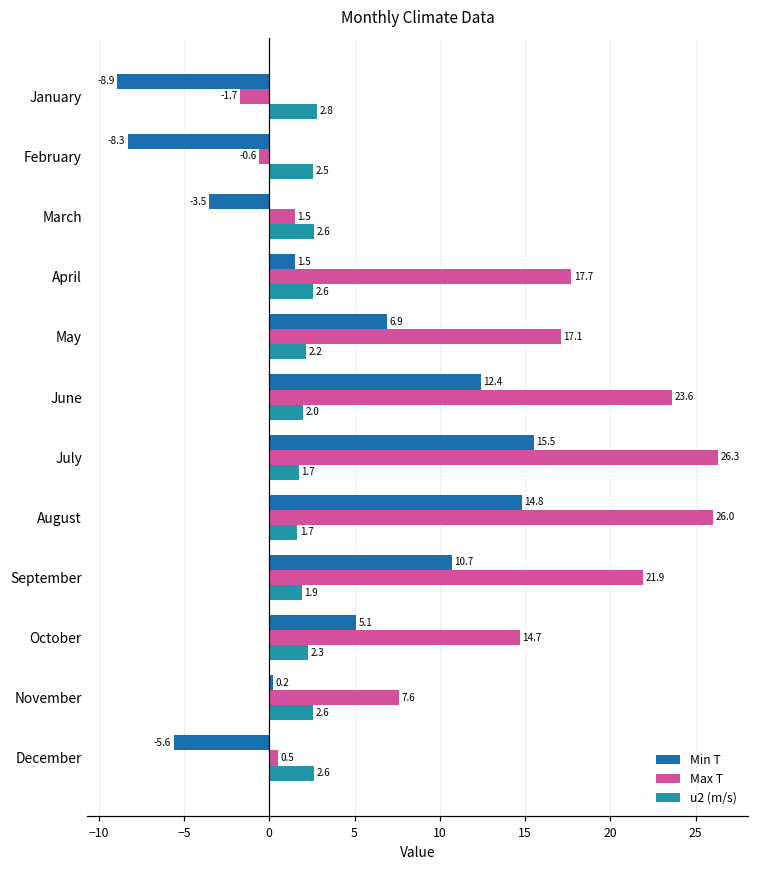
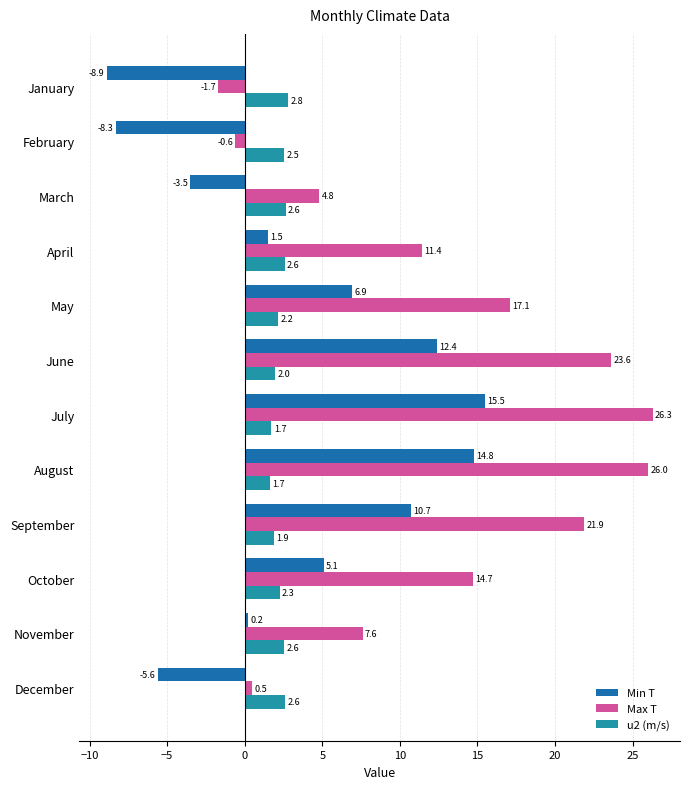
Max T, March: 1.5 -> 4.8
Max T, April: 17.7 -> 11.4
